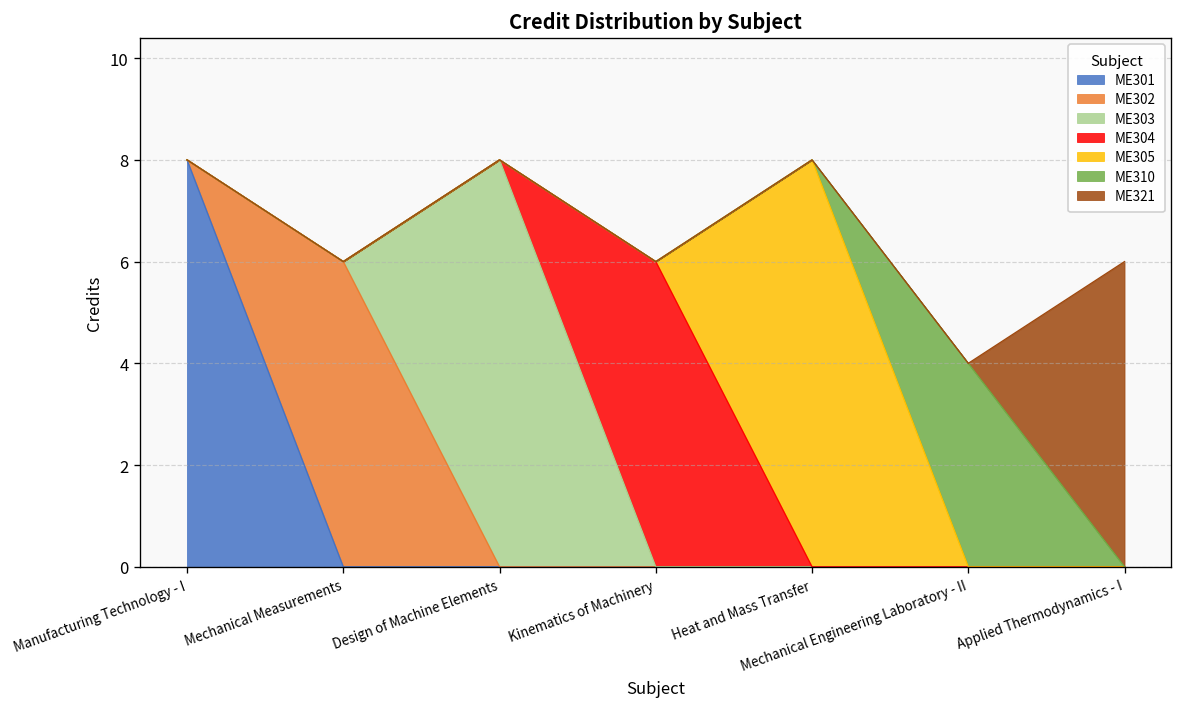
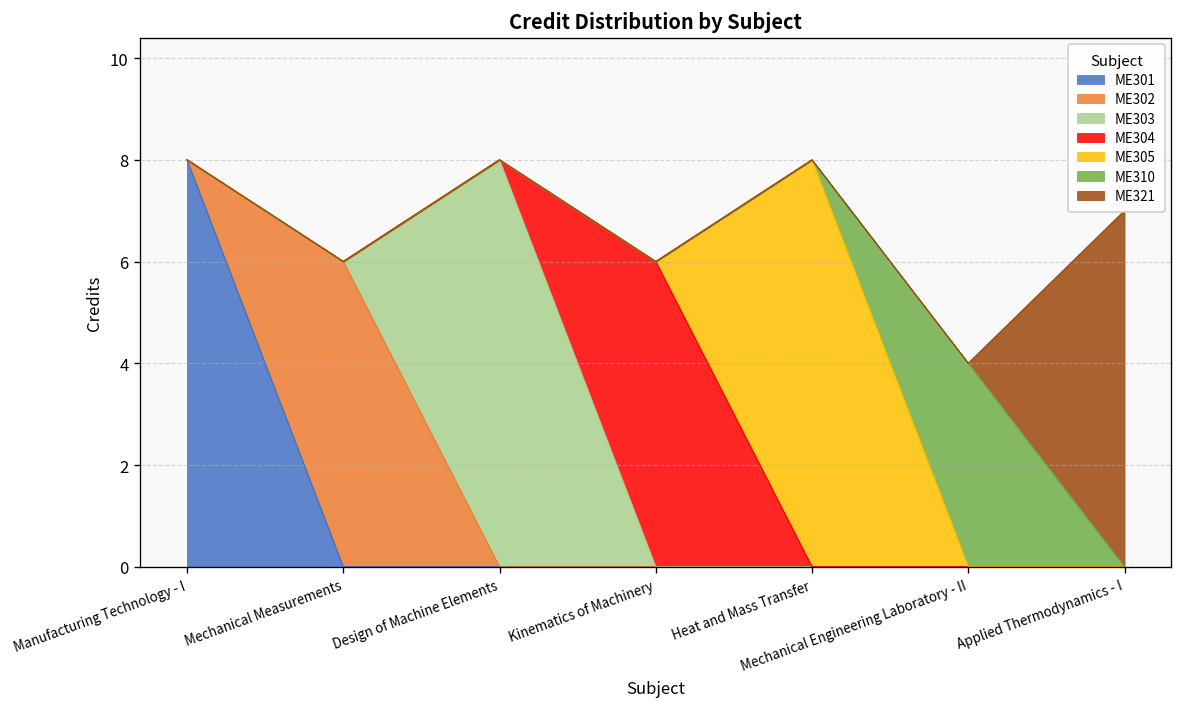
ME321, Applied Thermodynamics - I: 6 -> 7
